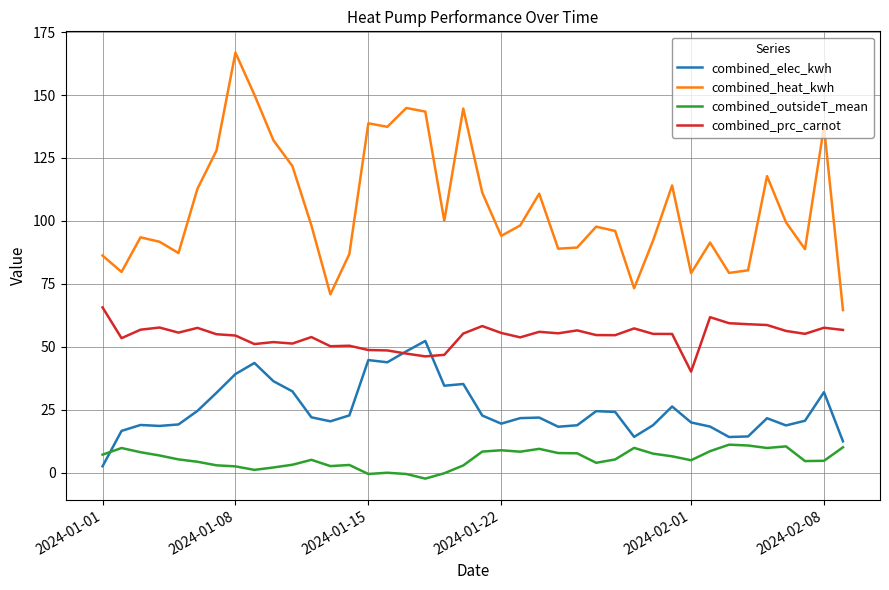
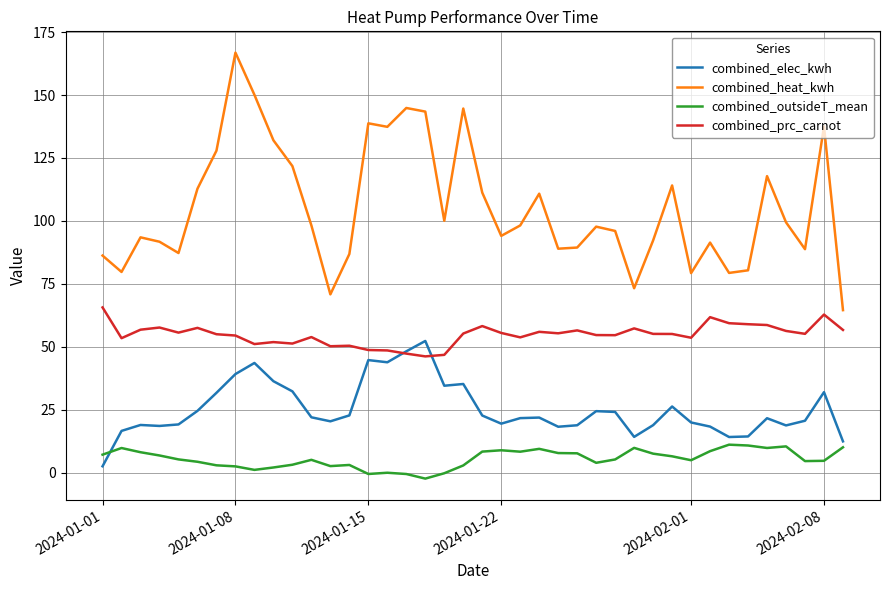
combined_prc_carnot, 2024-02-01: 40 -> 54
combined_prc_carnot, 2024-02-08: 58 -> 63
